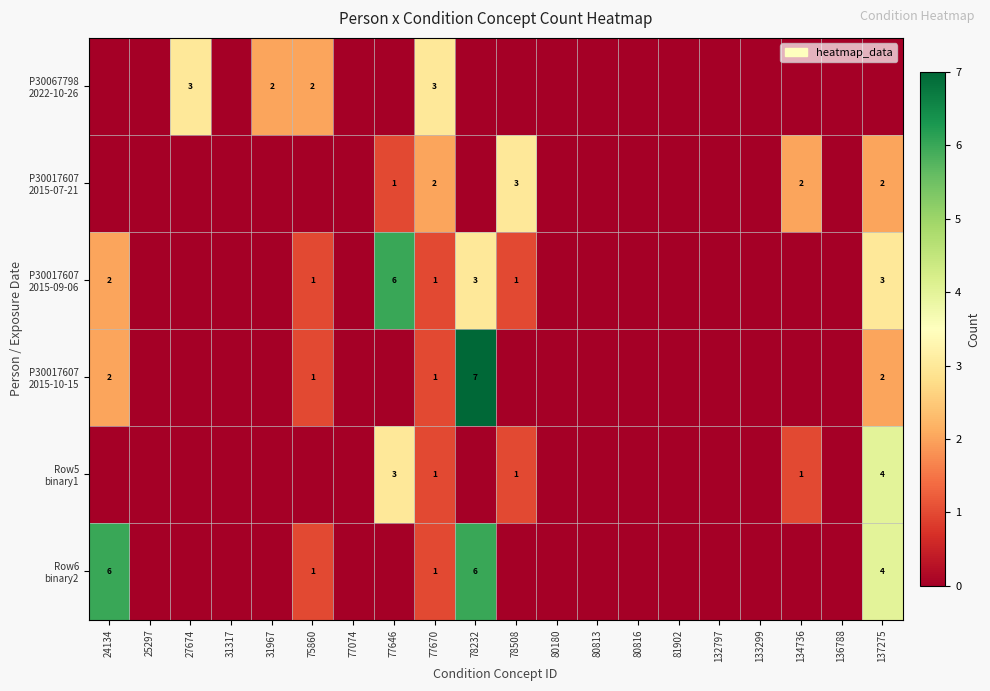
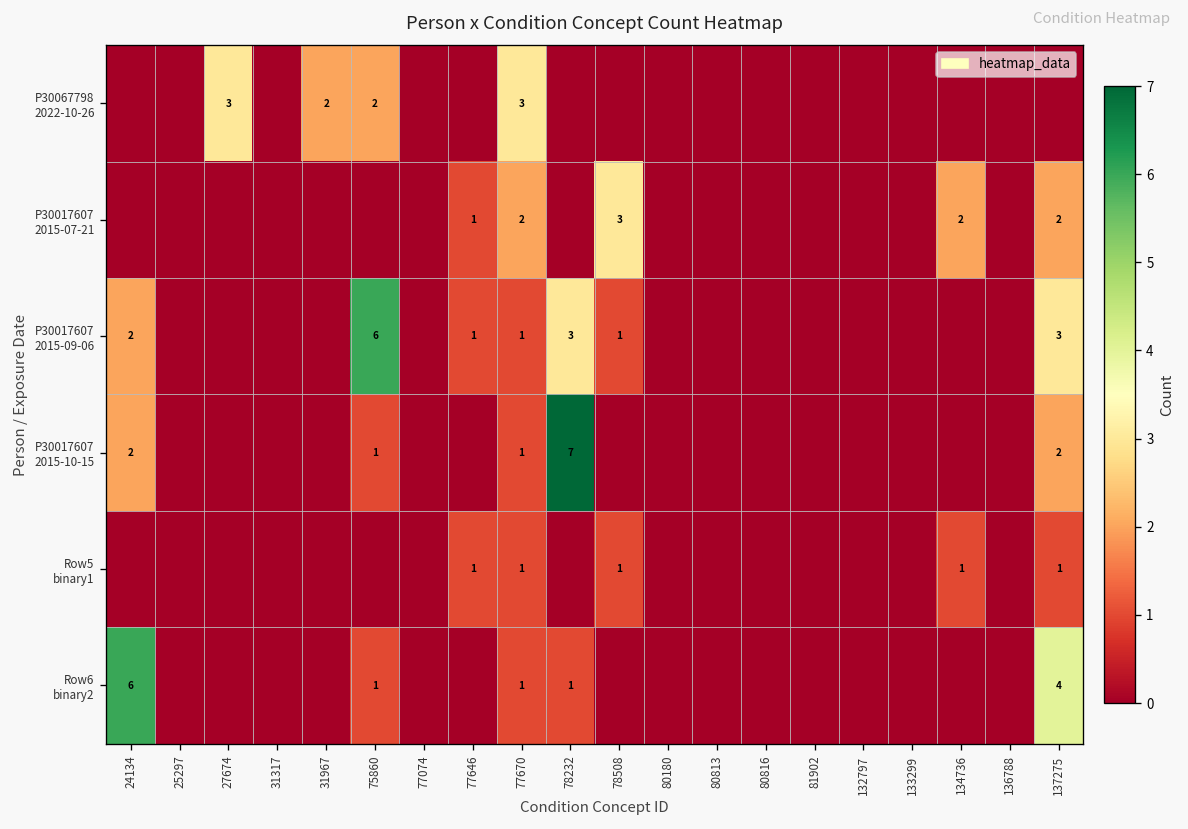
P30017607 2015-09-06, 75860: 1 -> 6
P30017607 2015-09-06, 77646: 6 -> 1
Row5 binary1, 77646: 3 -> 1
Row5 binary1, 137275: 4 -> 1
Row6 binary2, 78232: 6 -> 1
